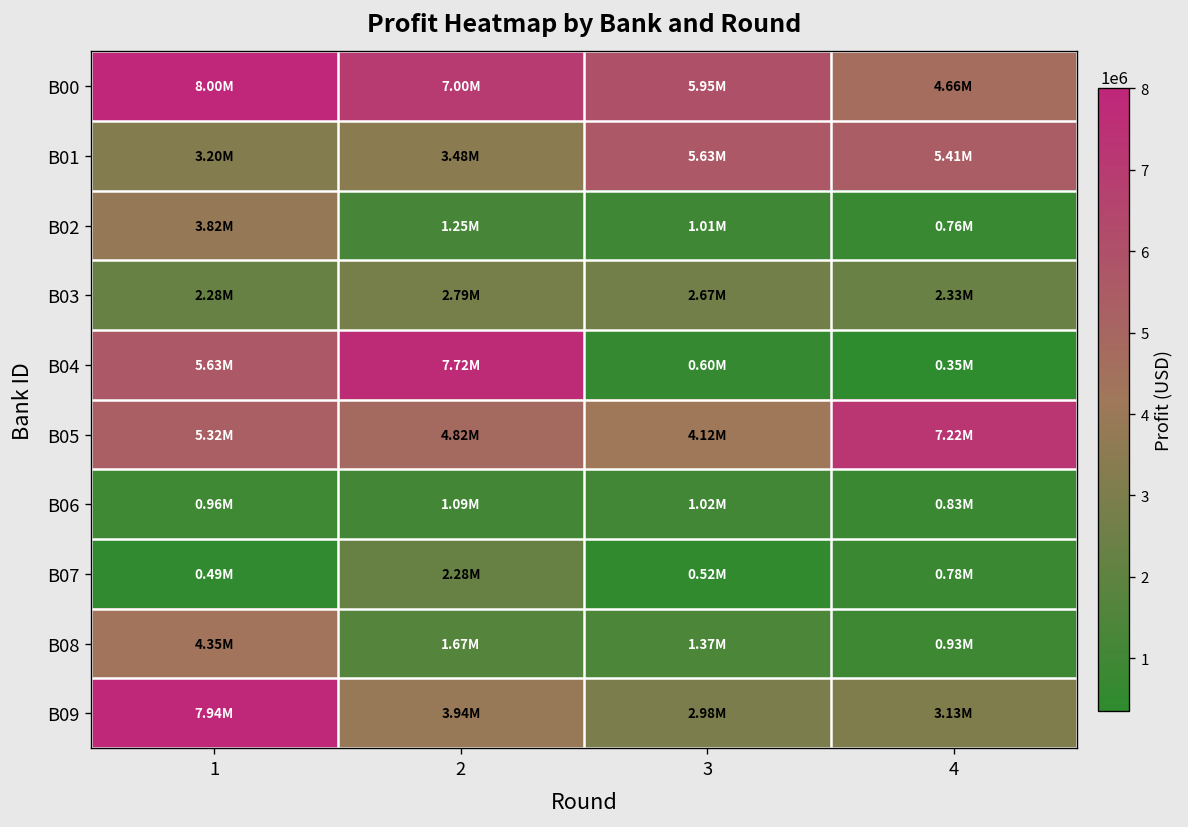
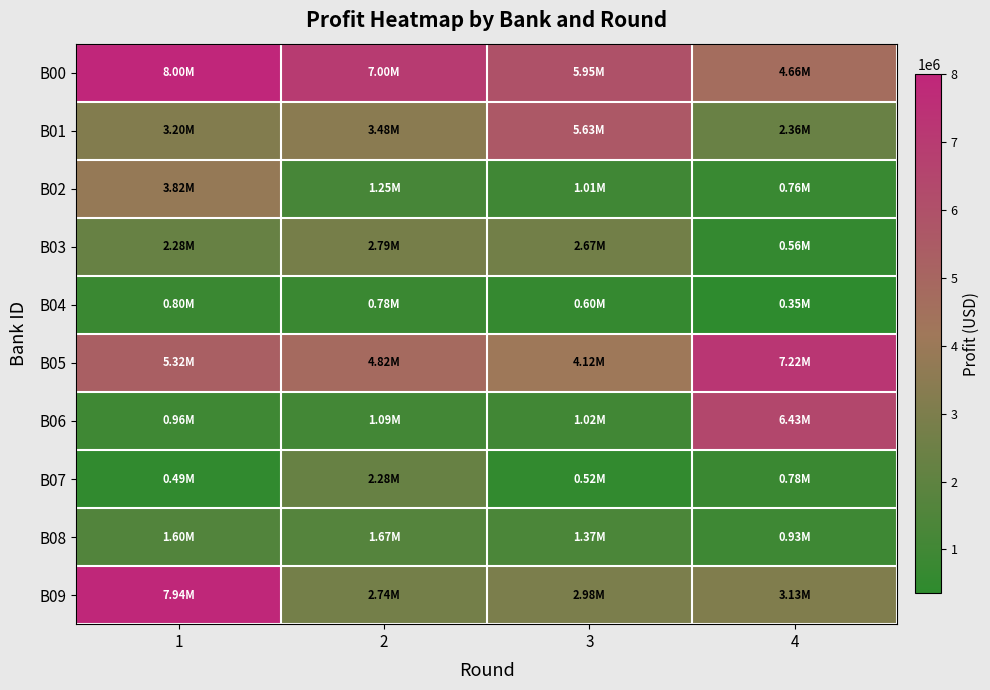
B01, 4: 5.41M -> 2.36M
B03, 4: 2.33M -> 0.56M
B04, 1: 5.63M -> 0.80M
B04, 2: 7.72M -> 0.78M
B06, 4: 0.83M -> 6.43M
B08, 1: 4.35M -> 1.60M
B09, 2: 3.94M -> 2.74M
